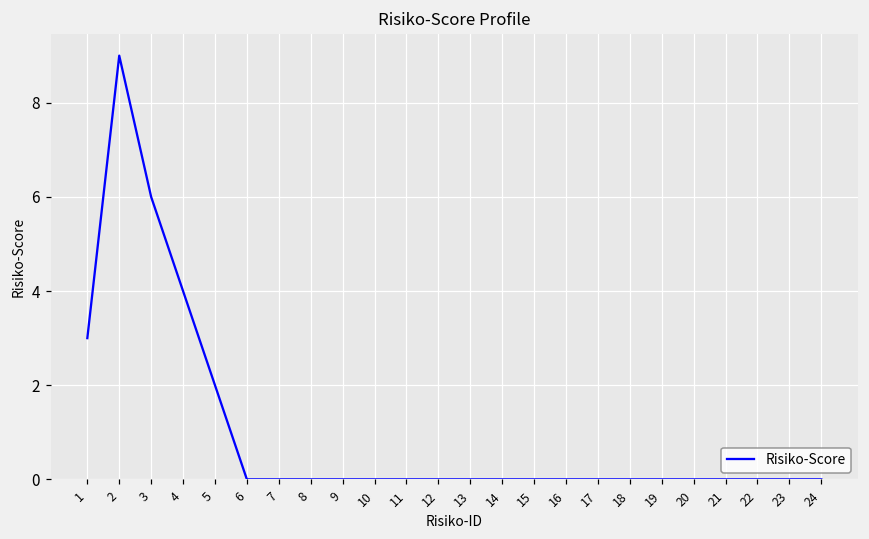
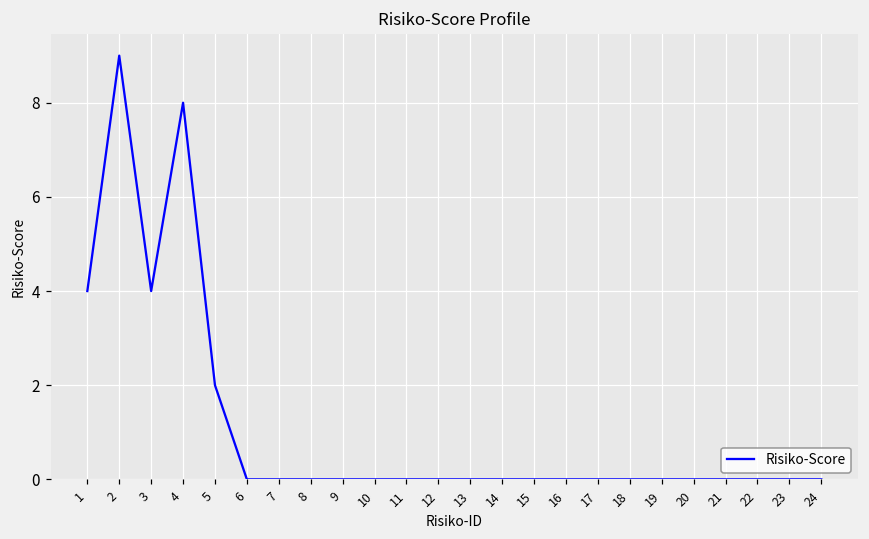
1: 3 -> 4
3: 6 -> 4
4: 4 -> 8
